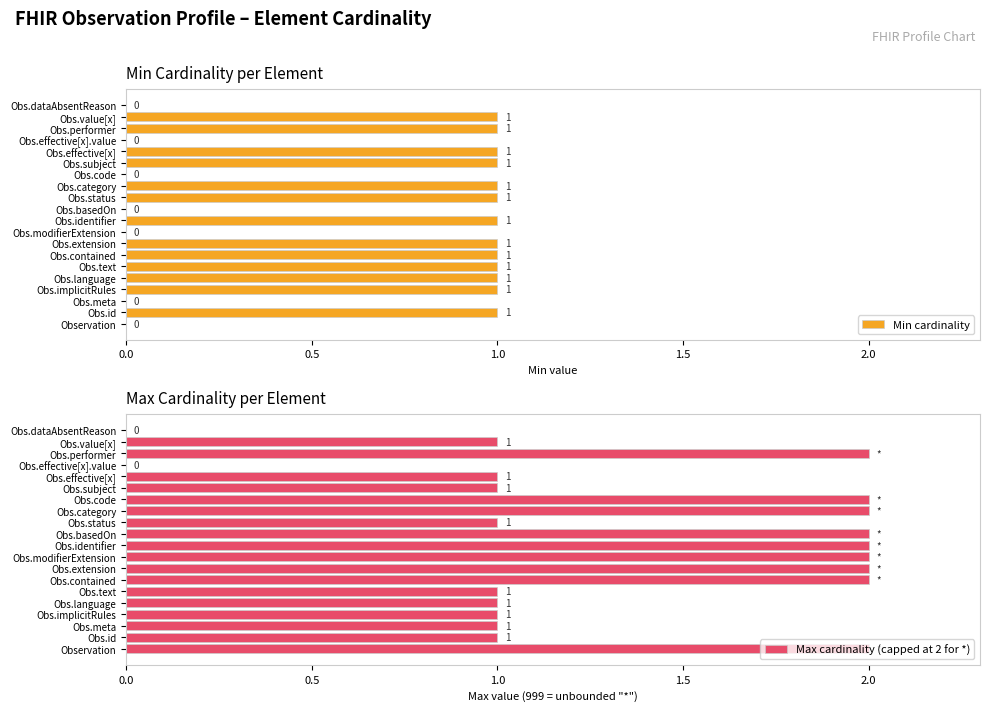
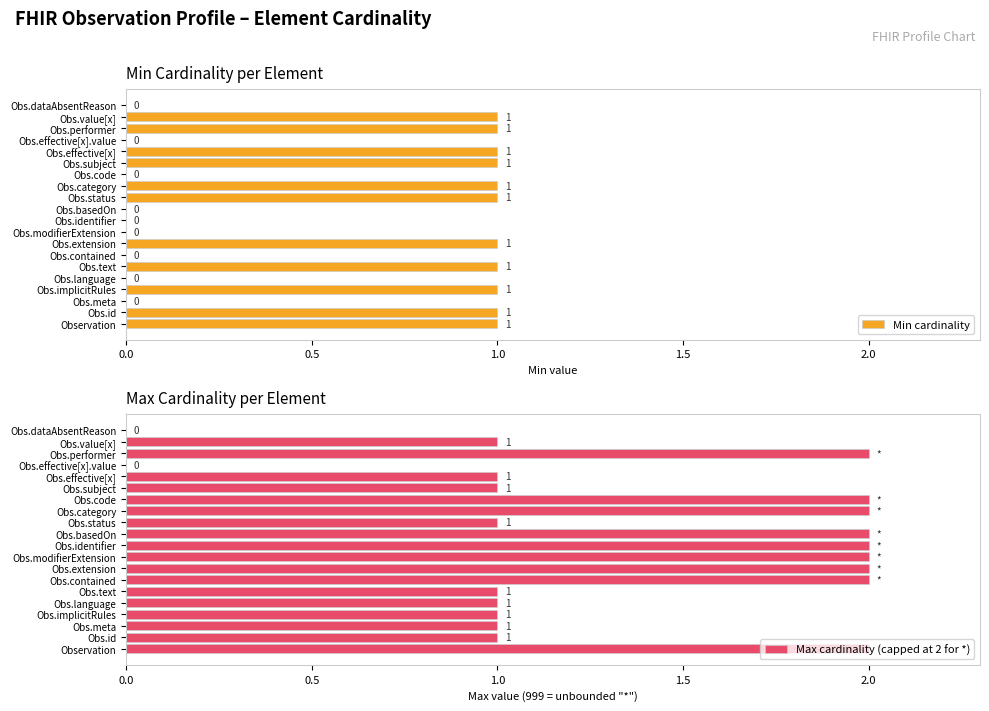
Min Cardinality per Element, Obs.identifier: 1 -> 0
Min Cardinality per Element, Obs.contained: 1 -> 0
Min Cardinality per Element, Obs.language: 1 -> 0
Min Cardinality per Element, Observation: 0 -> 1
